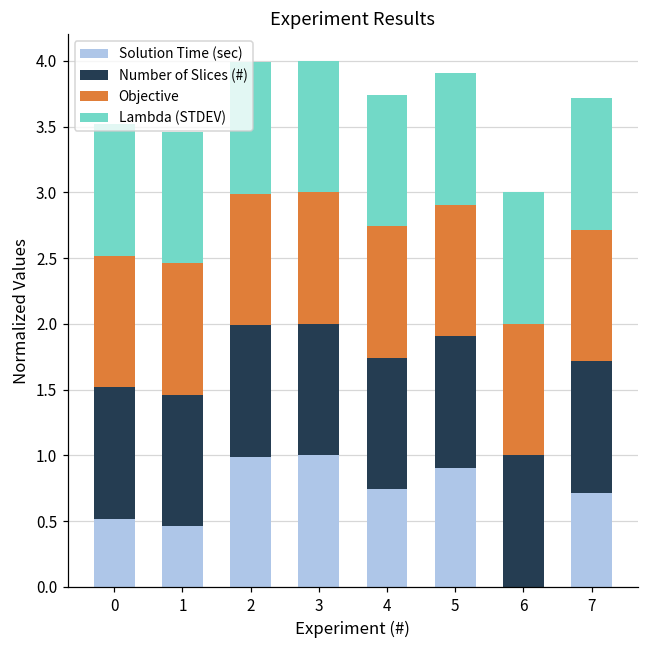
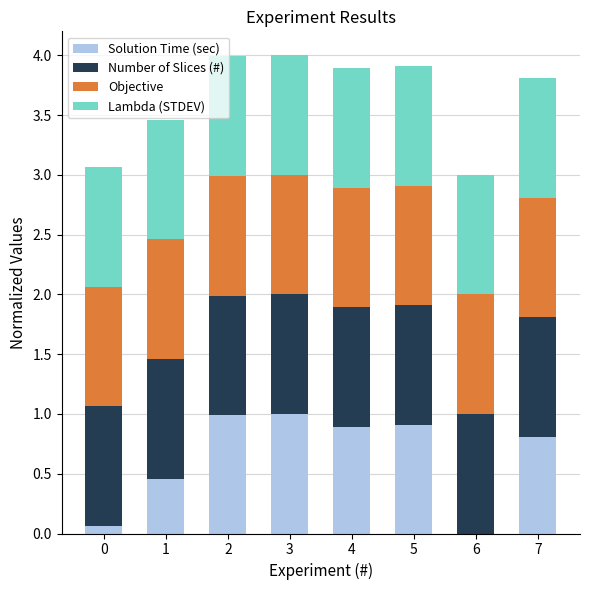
Solution Time (sec), 0: 0.52 -> 0.07
Solution Time (sec), 4: 0.74 -> 0.89
Solution Time (sec), 7: 0.71 -> 0.81
